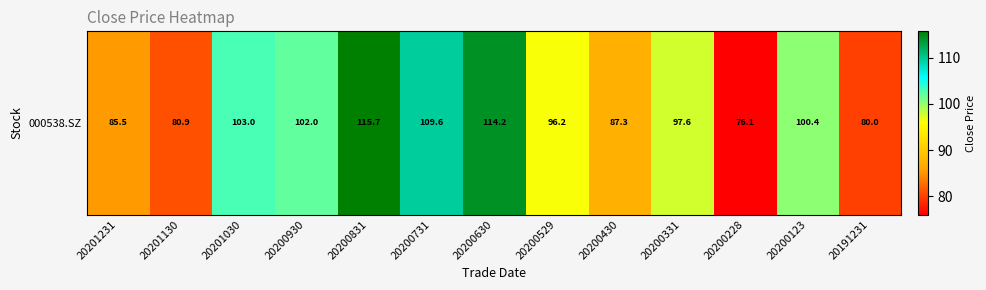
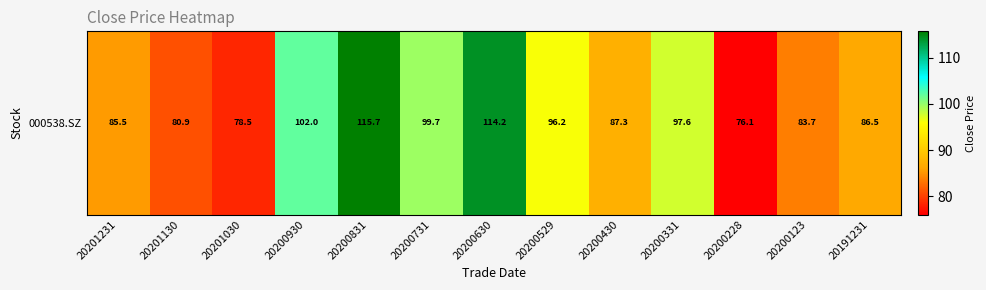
000538.SZ, 20201030: 103.0 -> 78.5
000538.SZ, 20200731: 109.6 -> 99.7
000538.SZ, 20200123: 100.4 -> 83.7
000538.SZ, 20191231: 80.0 -> 86.5
